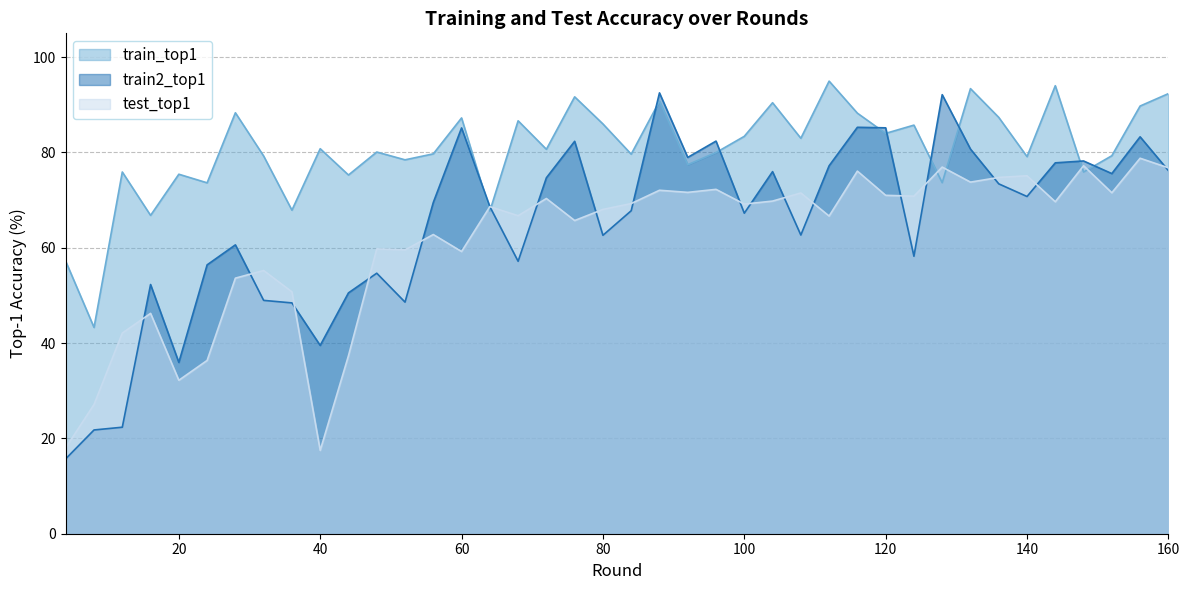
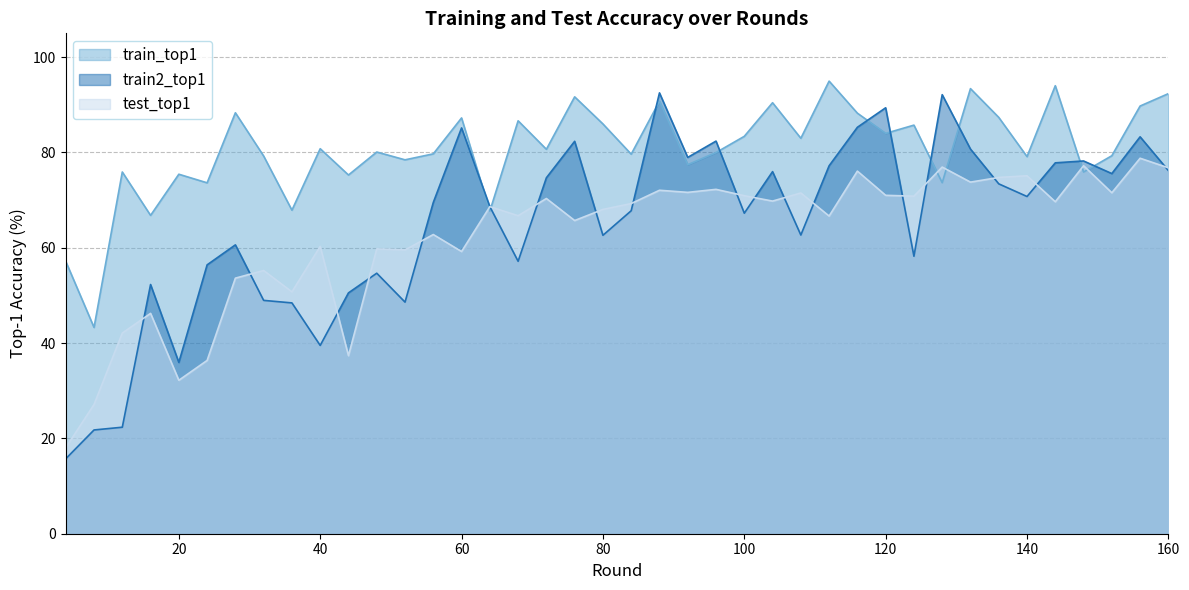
test_top1, 40: 17 -> 60
test_top1, 100: 69 -> 71
train2_top1, 120: 85 -> 89
